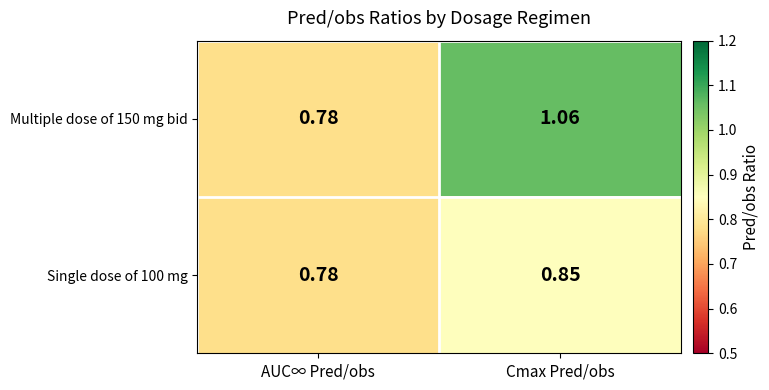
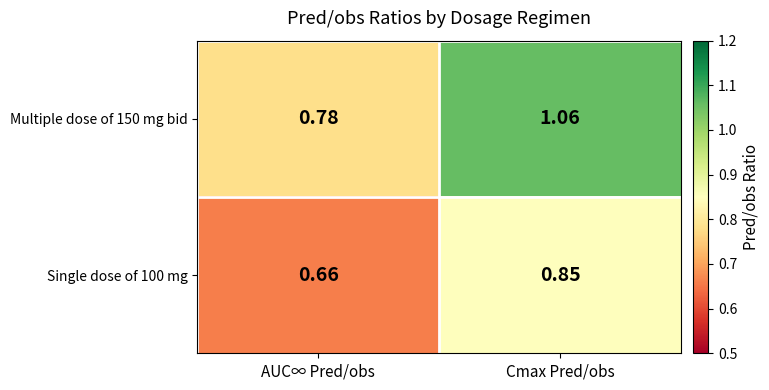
Single dose of 100 mg, AUC∞ Pred/obs: 0.78 -> 0.66
